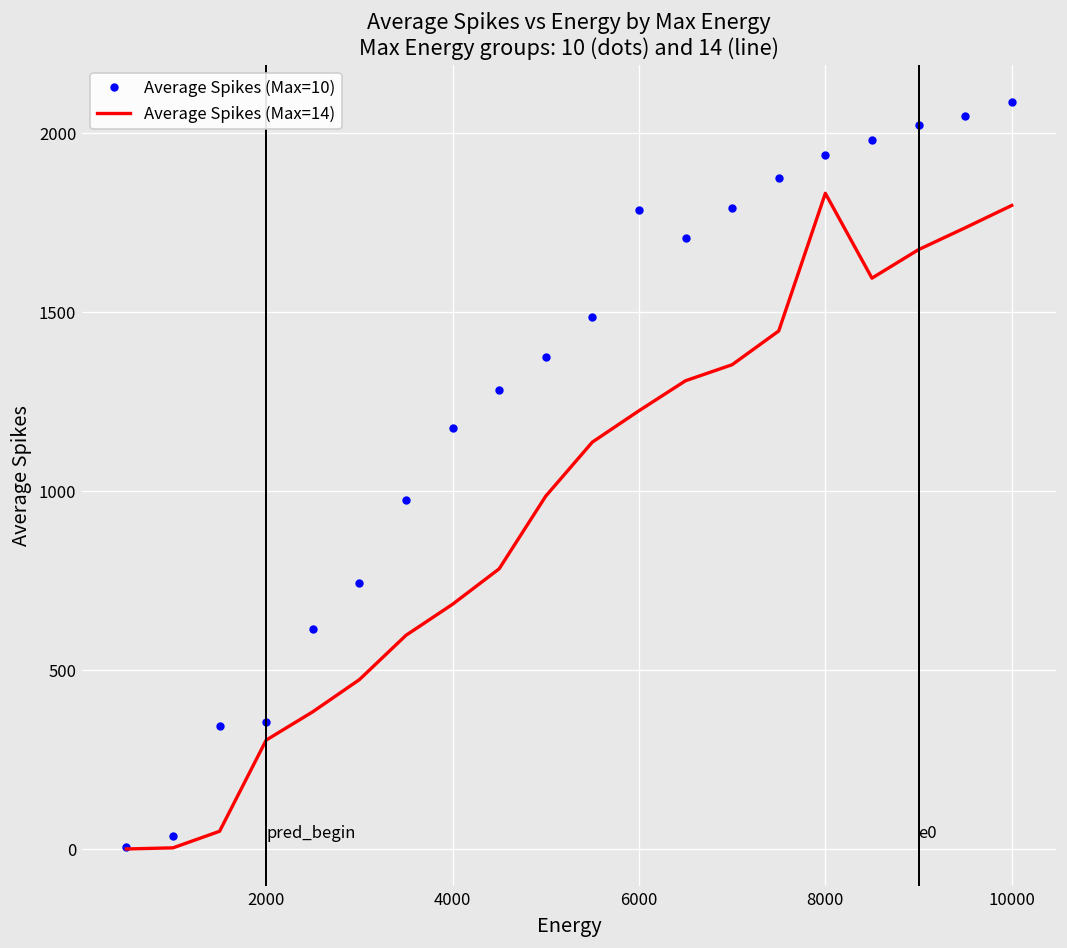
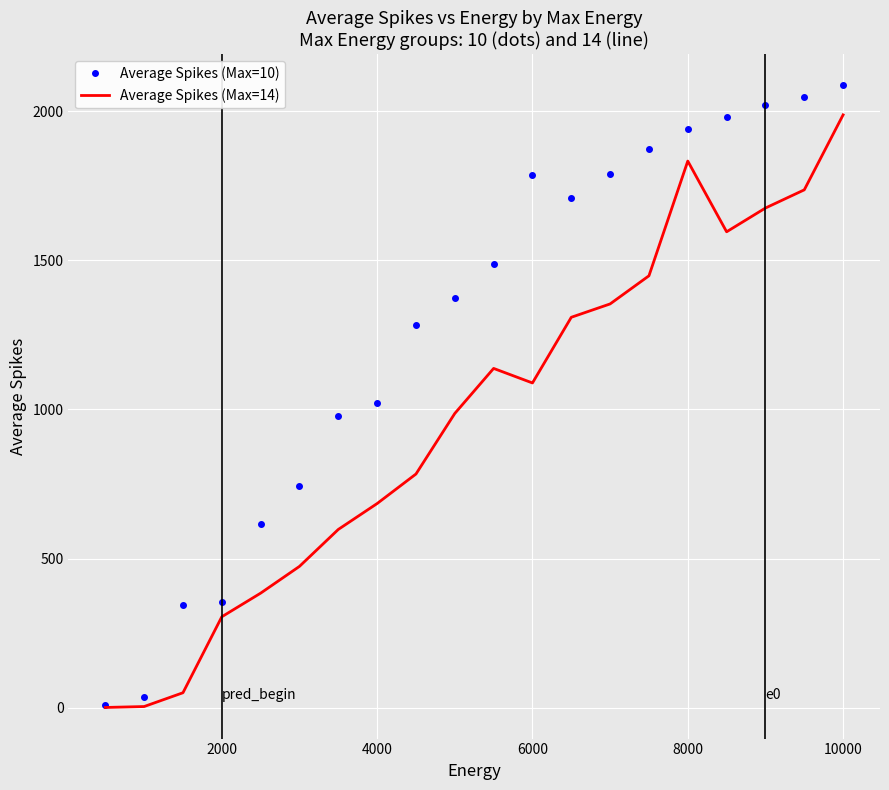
Average Spikes (Max=10), 4000: 1180 -> 1020
Average Spikes (Max=14), 6000: 1230 -> 1090
Average Spikes (Max=14), 10000: 1800 -> 1990
